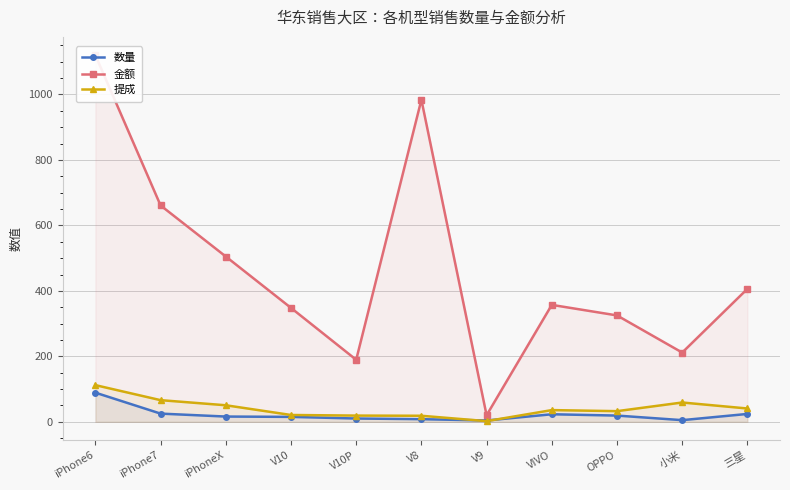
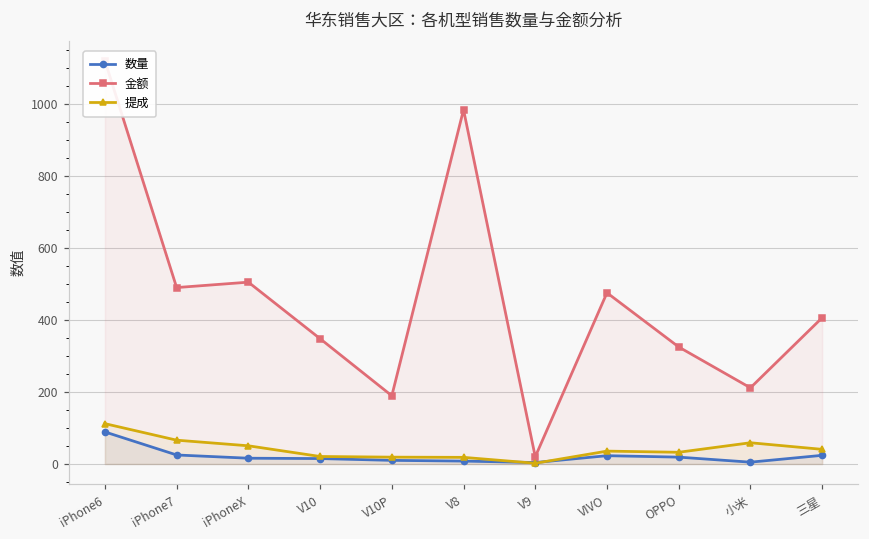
金额, iPhone7: 660 -> 490
金额, VIVO: 360 -> 480
